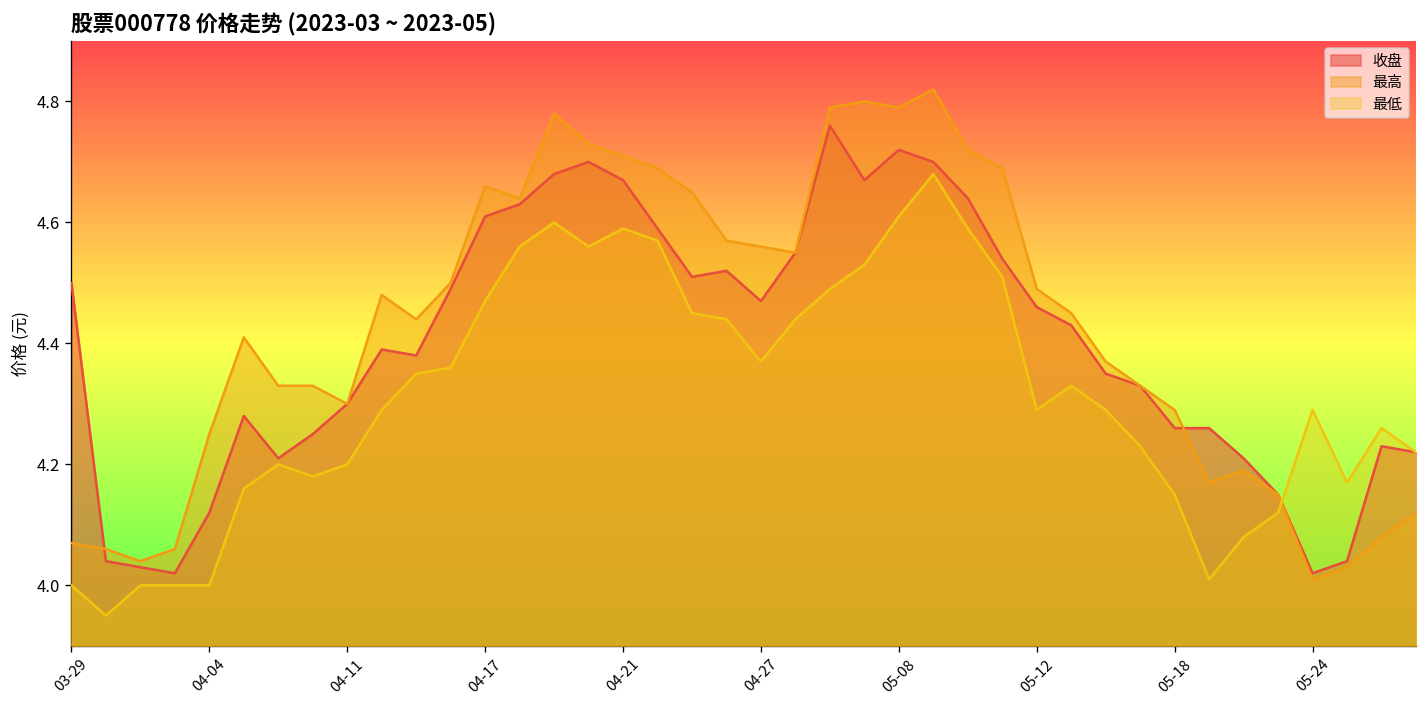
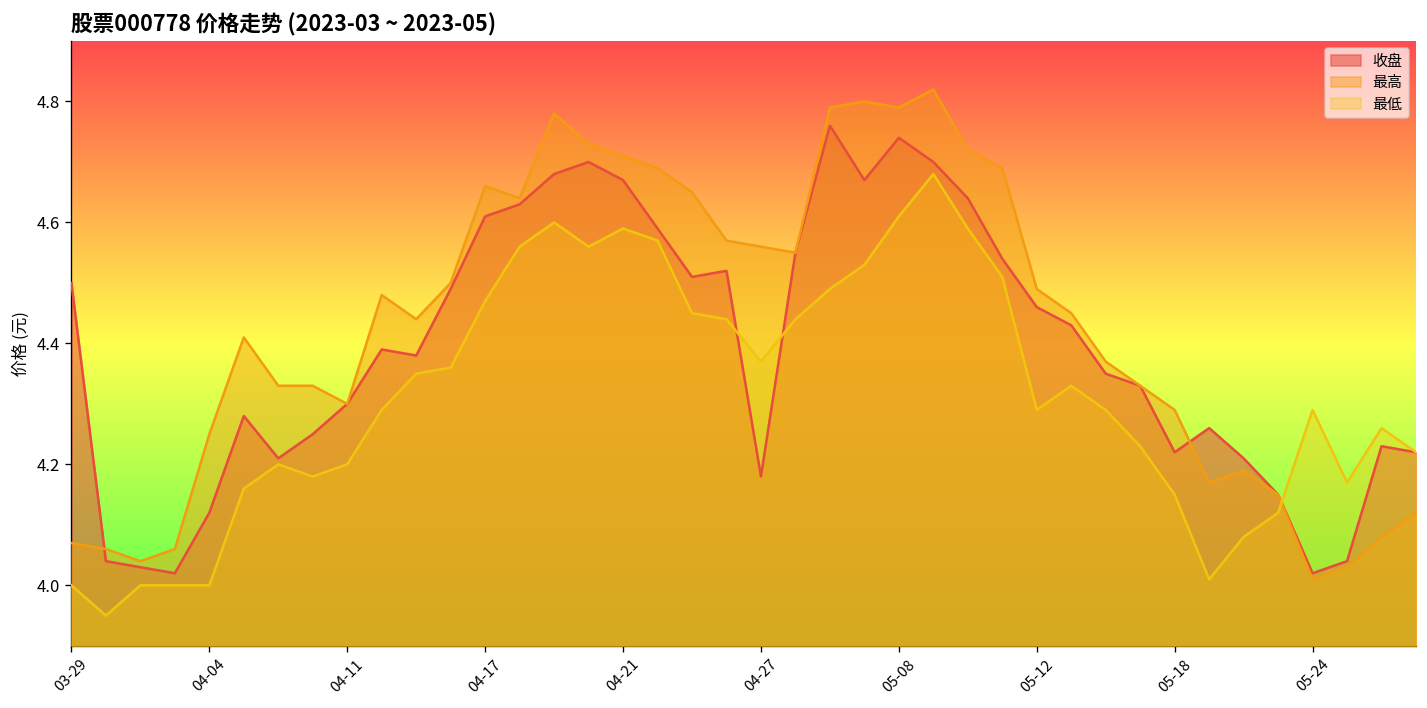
收盘, 04-27: 4.47 -> 4.18
收盘, 05-08: 4.72 -> 4.74
收盘, 05-18: 4.26 -> 4.22
